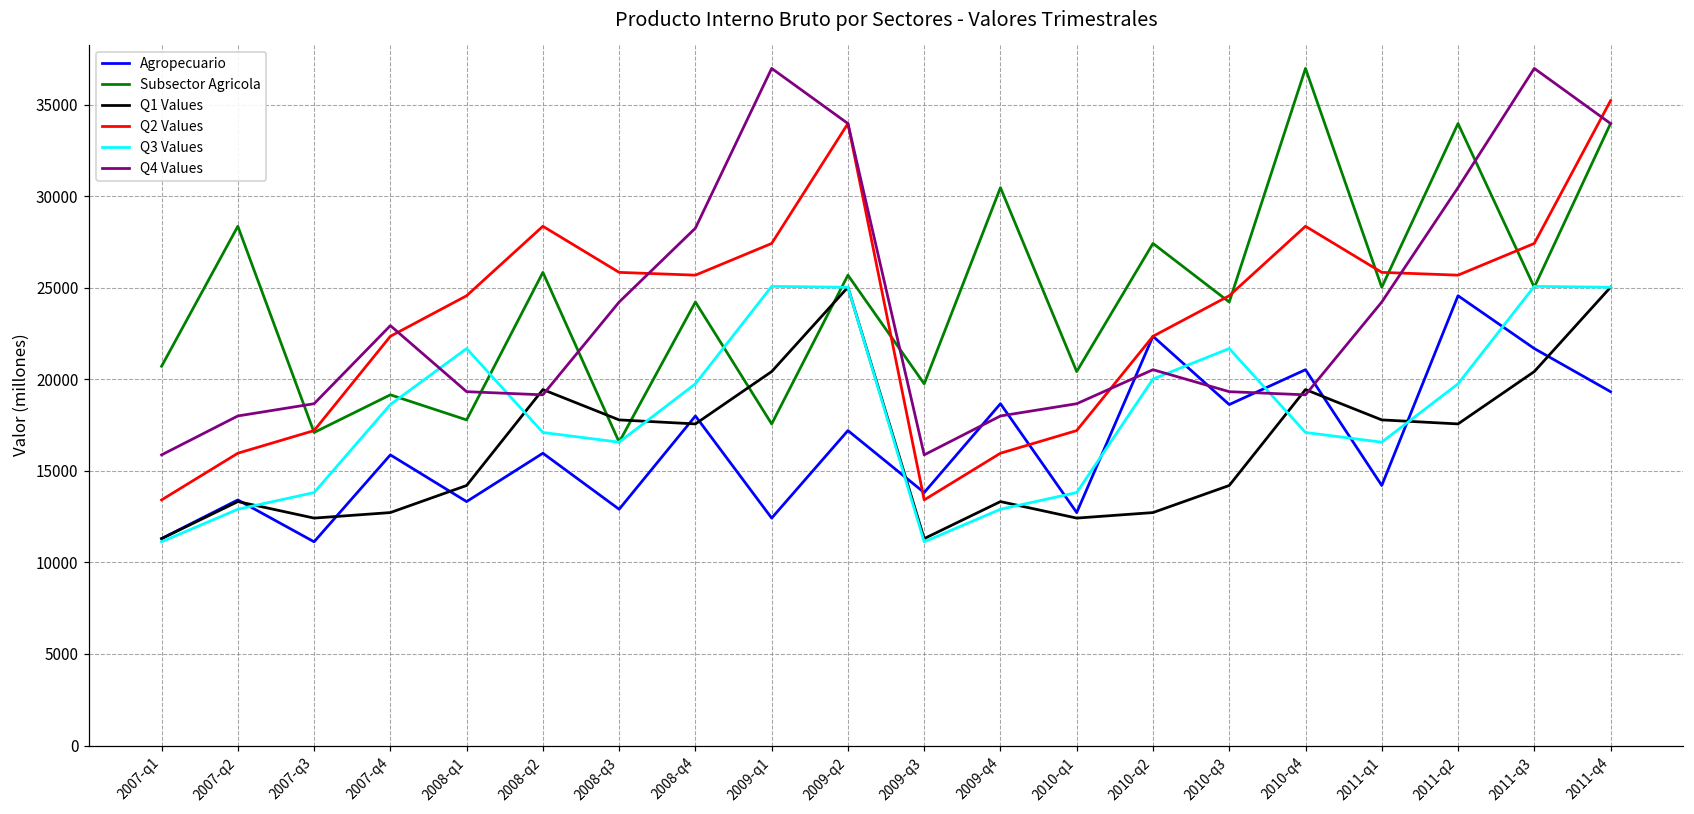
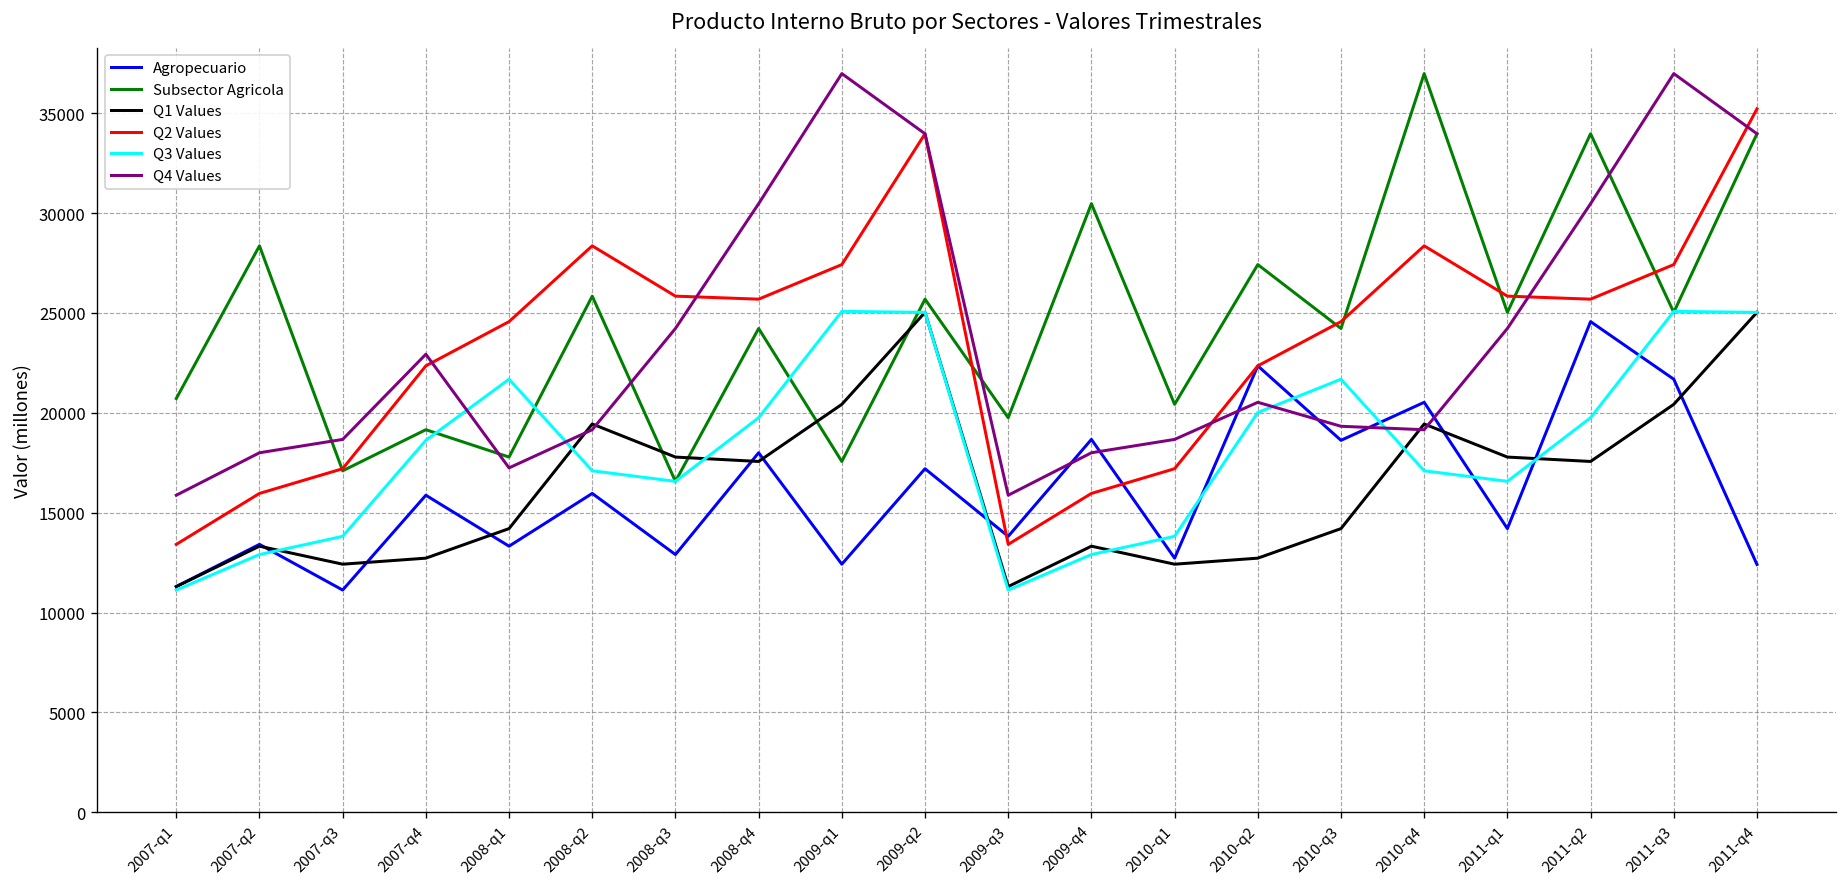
Q4 Values, 2008-q1: 19300 -> 17200
Q4 Values, 2008-q4: 28300 -> 30500
Agropecuario, 2011-q4: 19300 -> 12400
